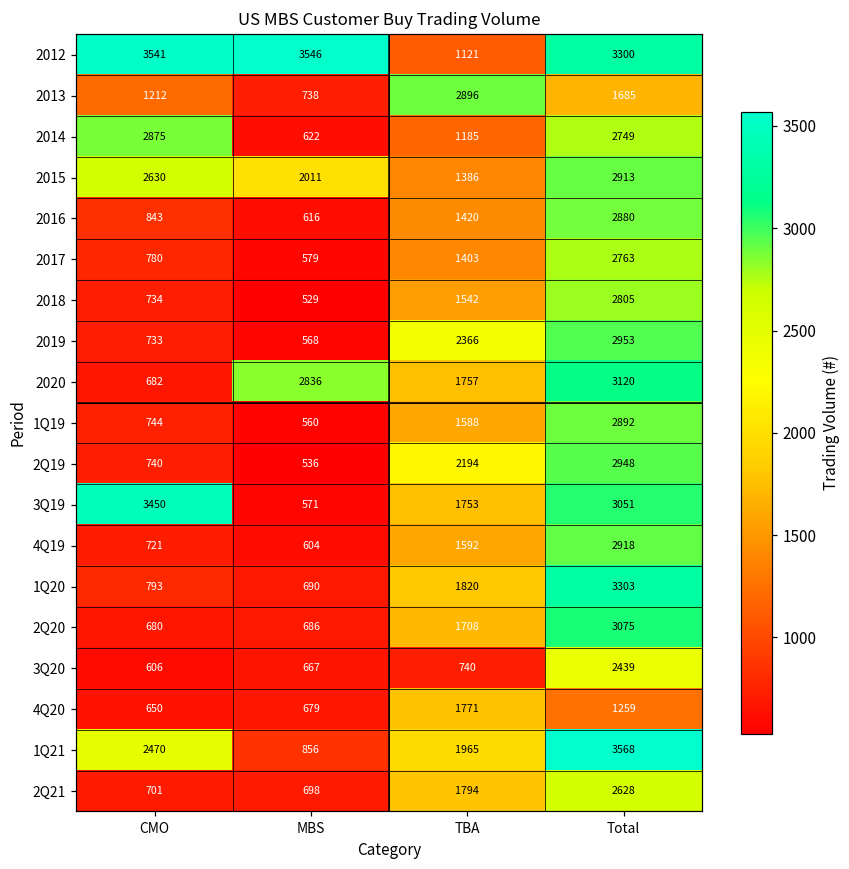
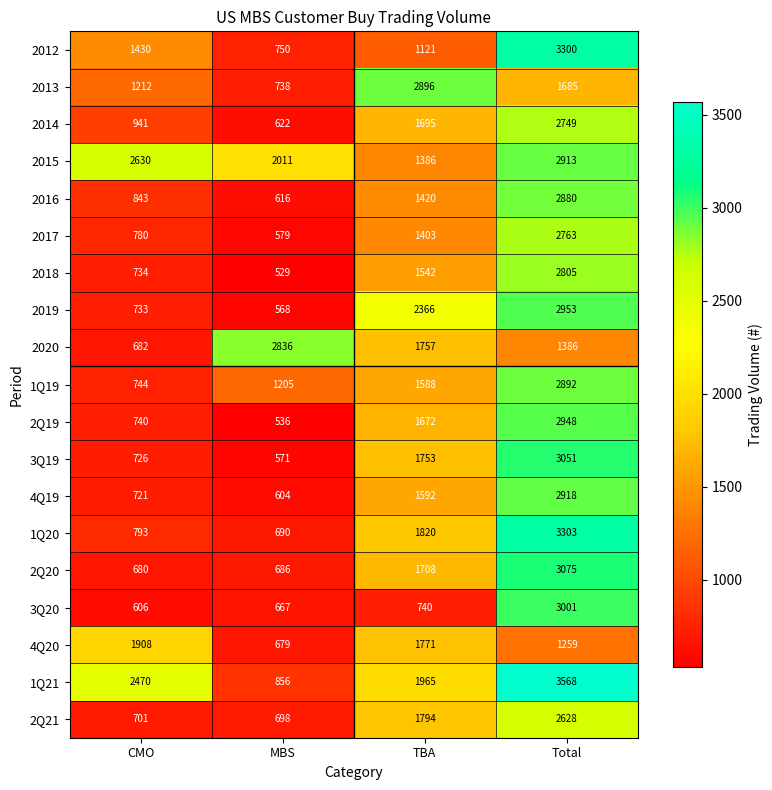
2012, CMO: 3541 -> 1430
2012, MBS: 3546 -> 750
2014, CMO: 2875 -> 941
2014, TBA: 1185 -> 1695
2020, Total: 3120 -> 1386
1Q19, MBS: 560 -> 1205
2Q19, TBA: 2194 -> 1672
3Q19, CMO: 3450 -> 726
3Q20, Total: 2439 -> 3001
4Q20, CMO: 650 -> 1908
